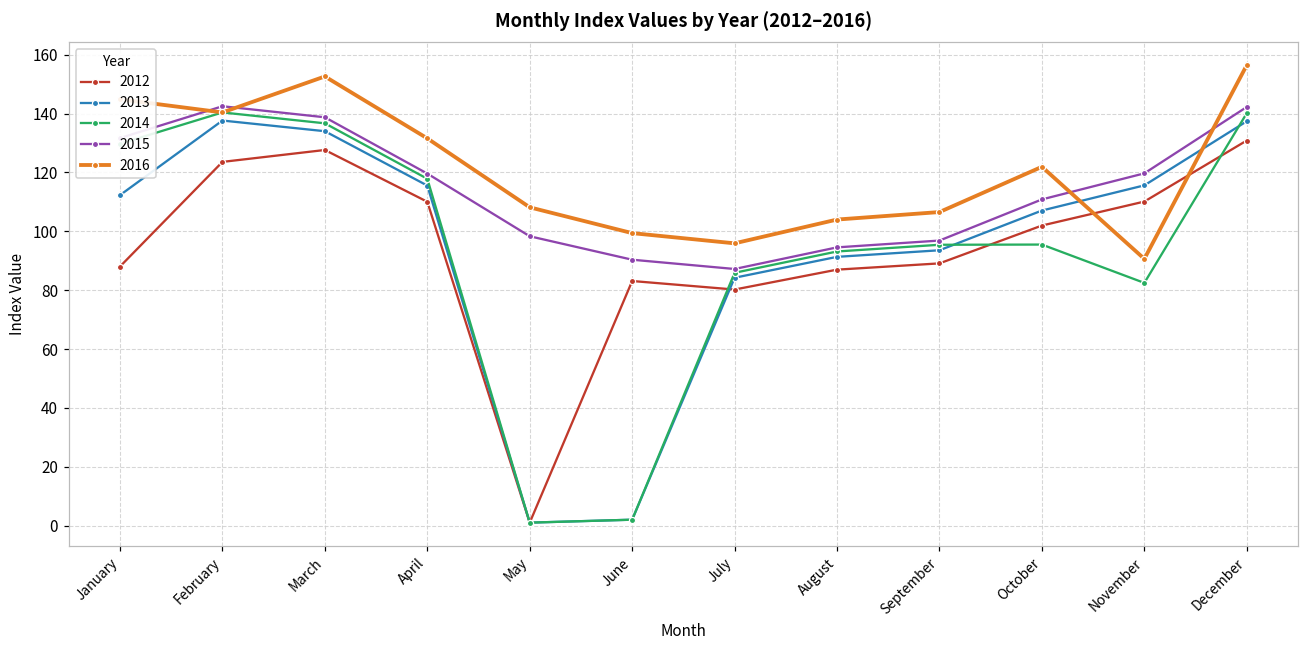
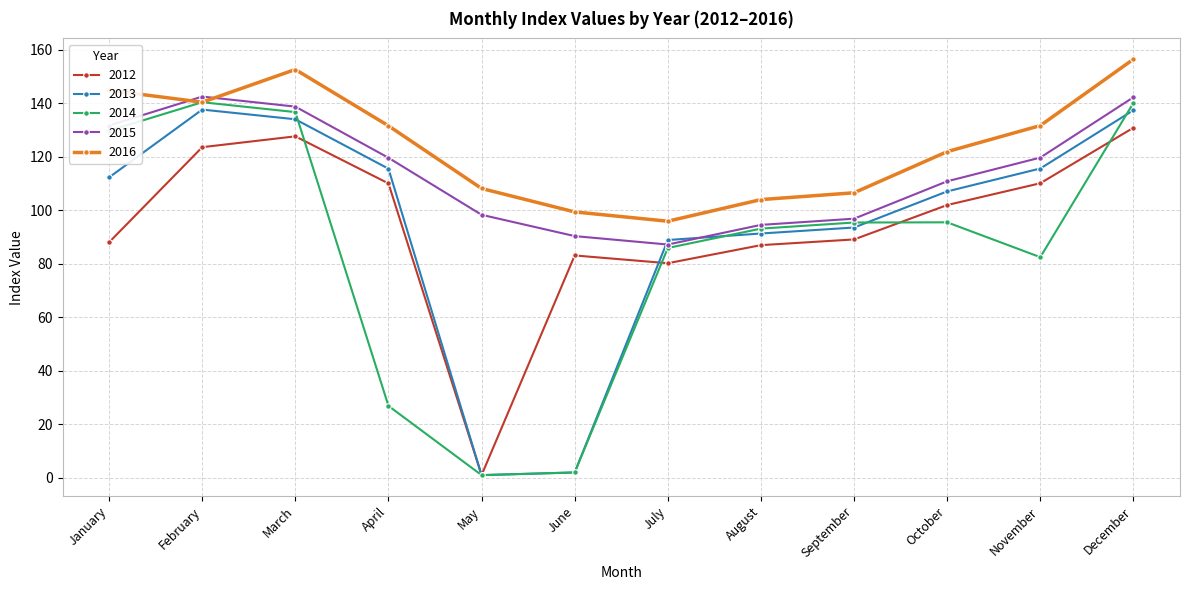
2014, April: 118 -> 27
2013, July: 84 -> 89
2016, November: 91 -> 132
